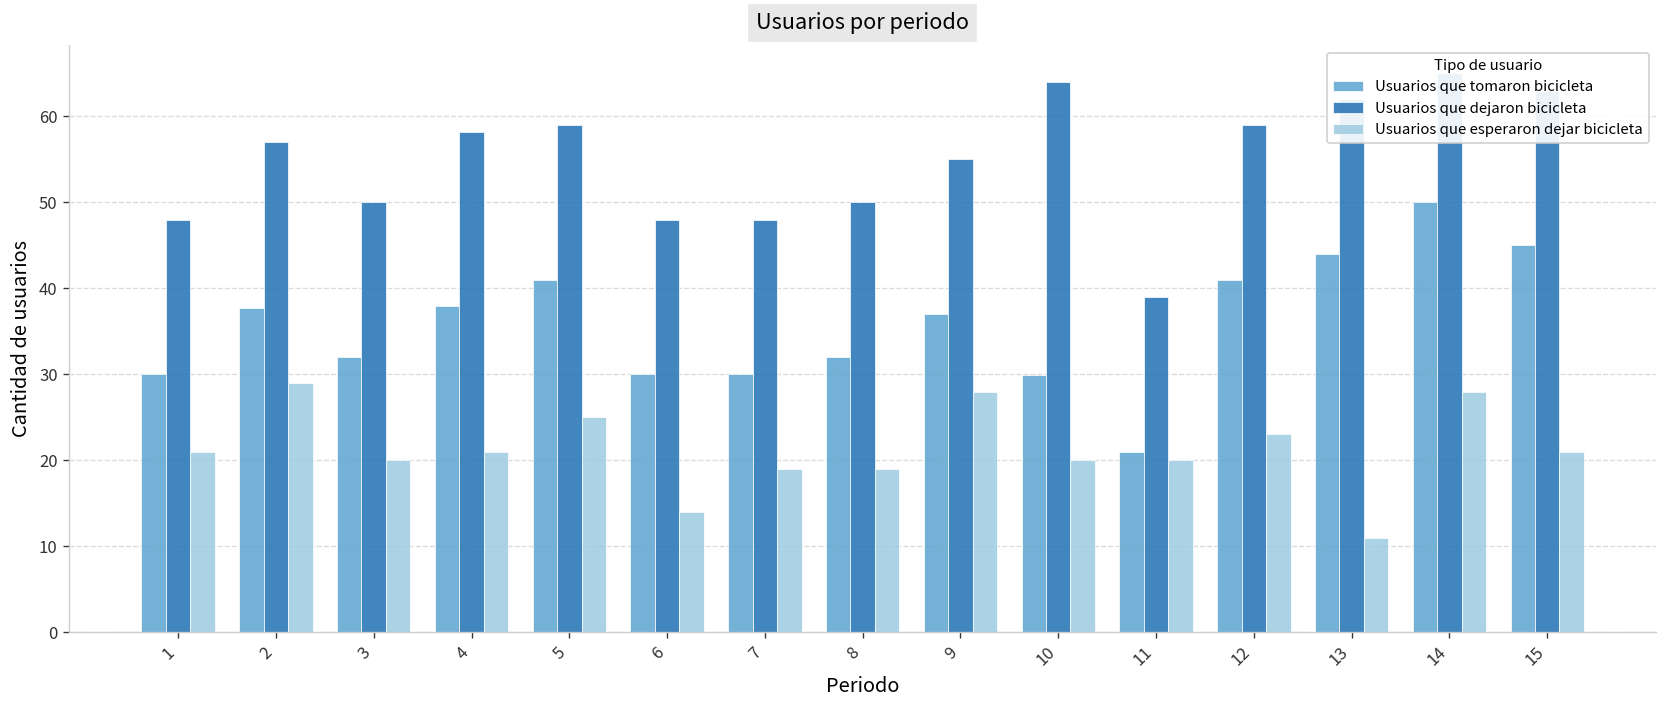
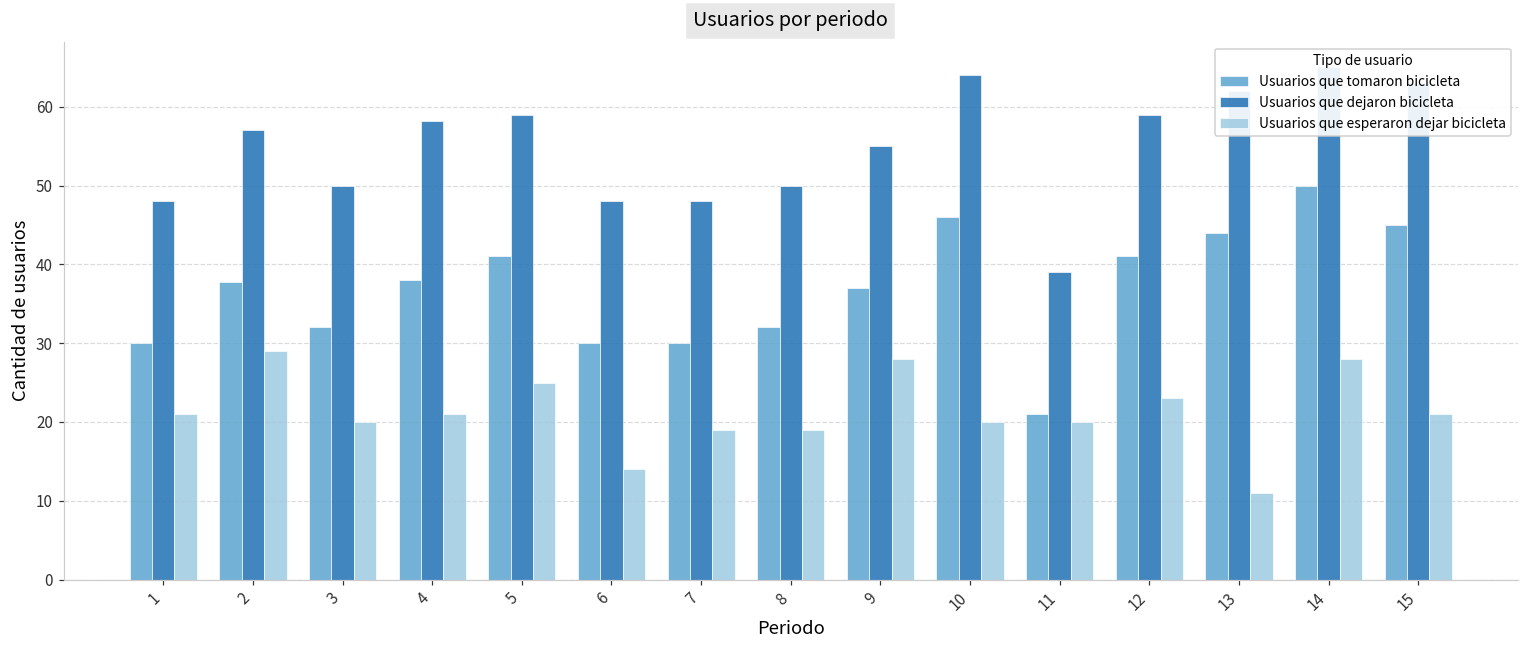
Usuarios que tomaron bicicleta, 10: 30 -> 46
